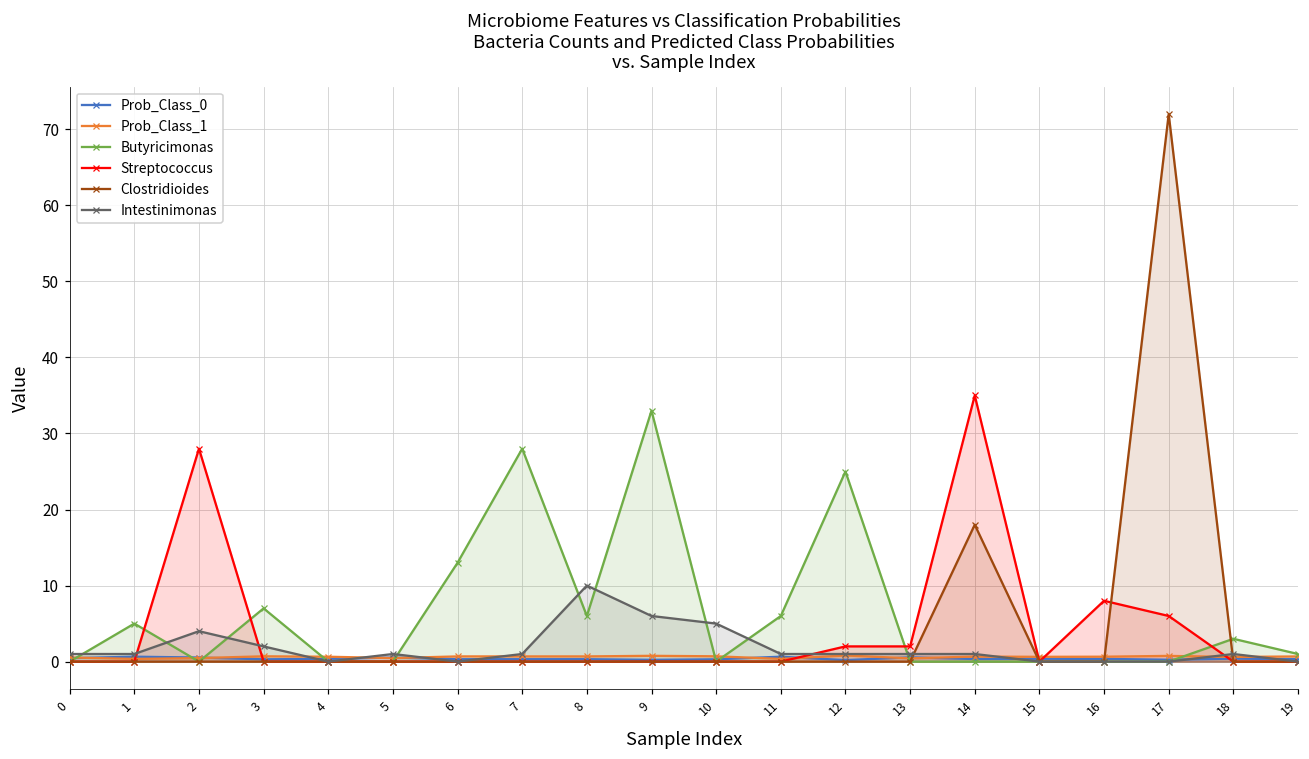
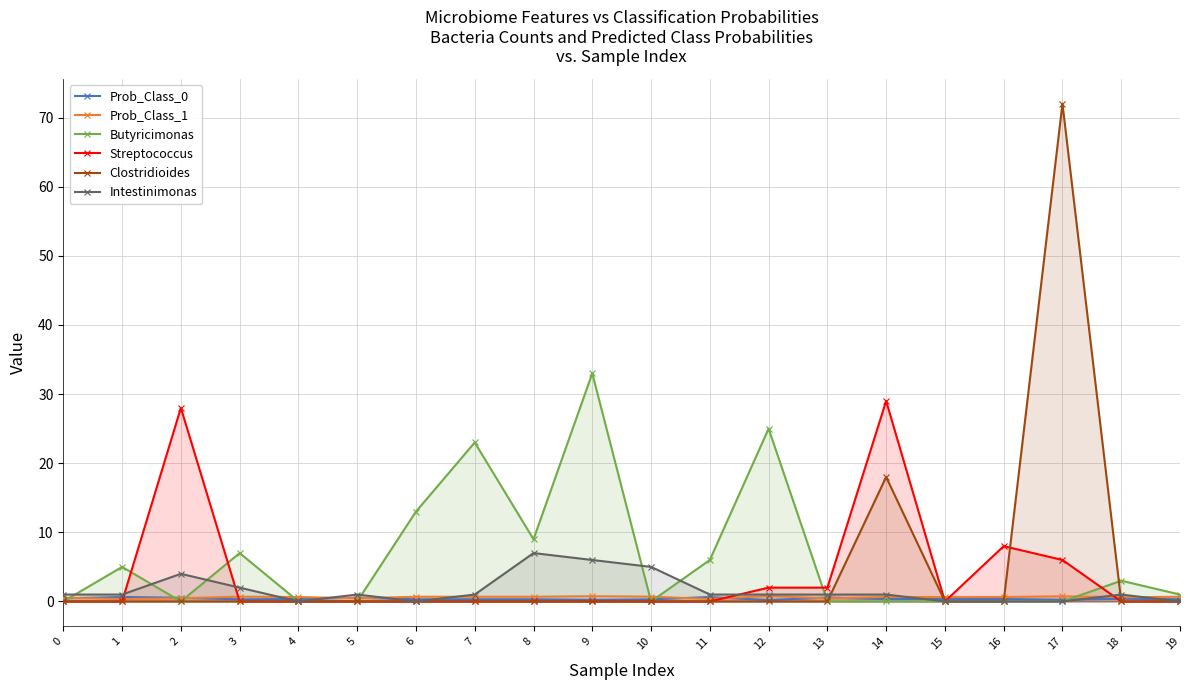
Butyricimonas, 7: 28 -> 23
Butyricimonas, 8: 6 -> 9
Intestinimonas, 8: 10 -> 7
Streptococcus, 14: 35 -> 29
